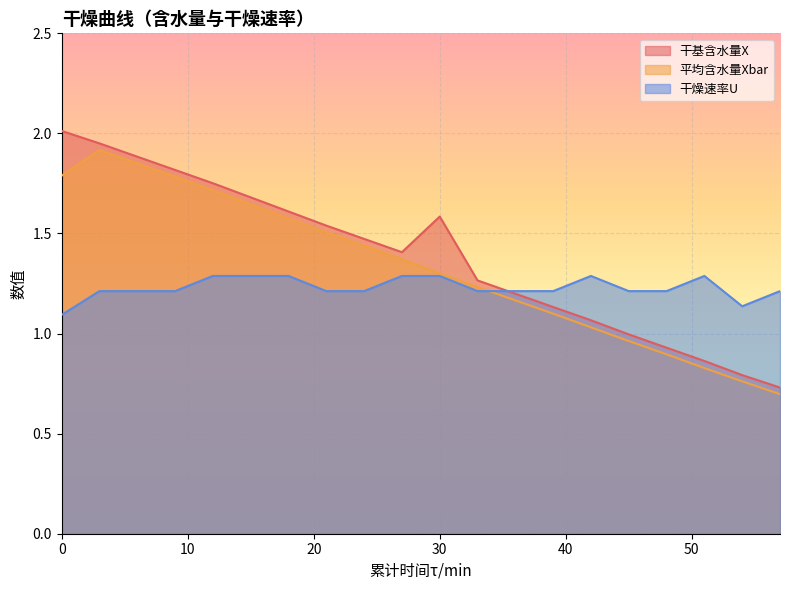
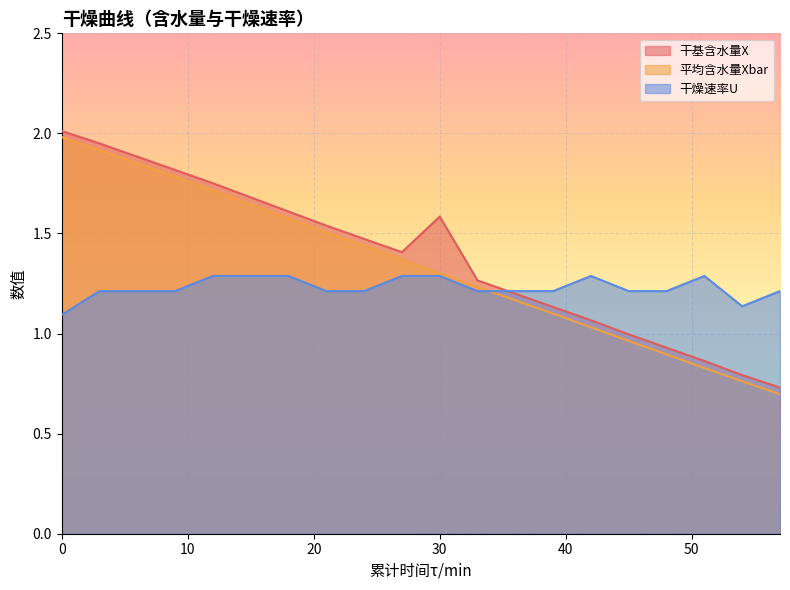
平均含水量Xbar, 0: 1.79 -> 1.98
